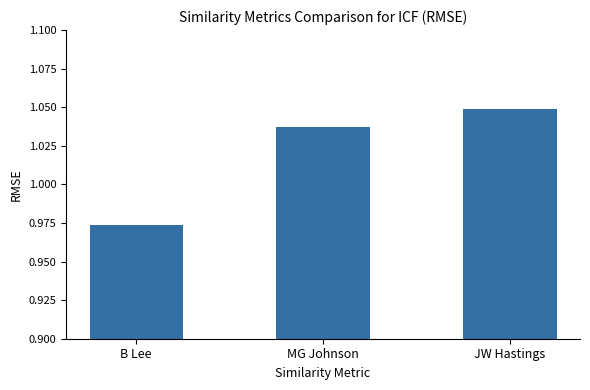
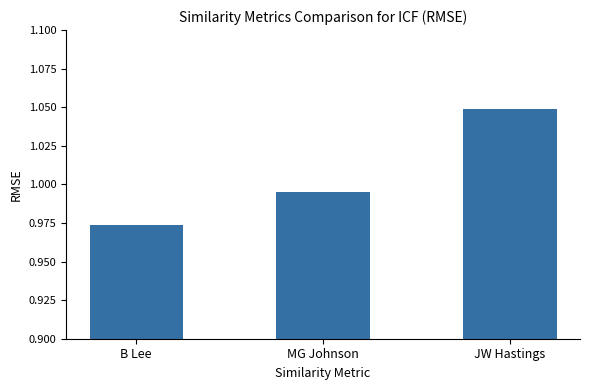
MG Johnson: 1.037 -> 0.995
